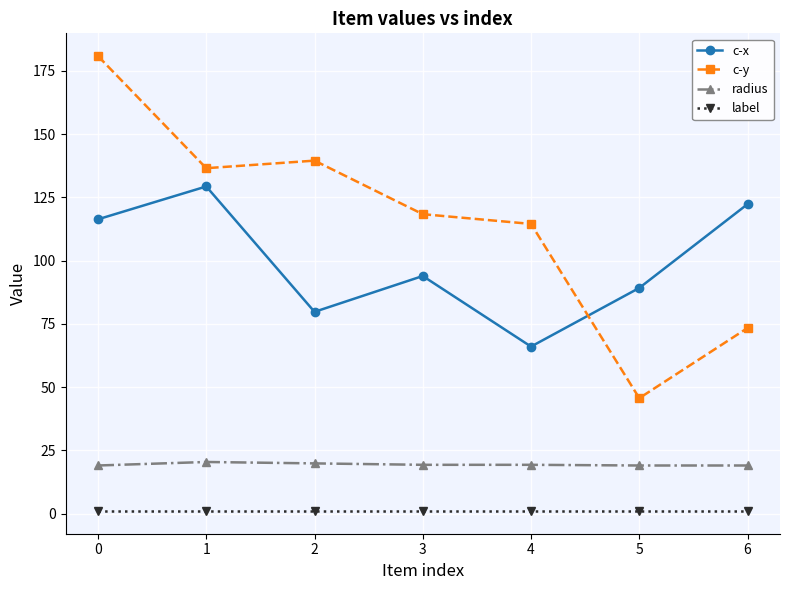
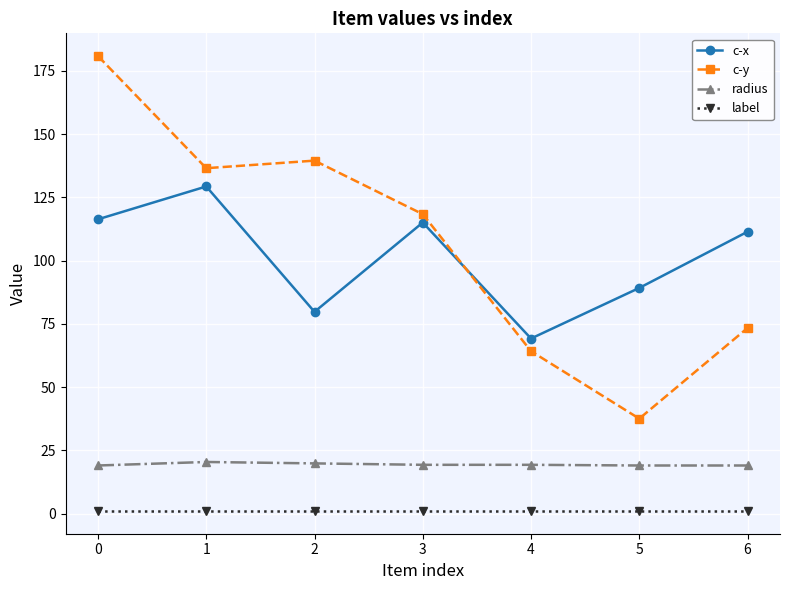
c-x, 3: 94 -> 115
c-x, 4: 66 -> 69
c-y, 4: 114 -> 64
c-y, 5: 46 -> 38
c-x, 6: 122 -> 111
